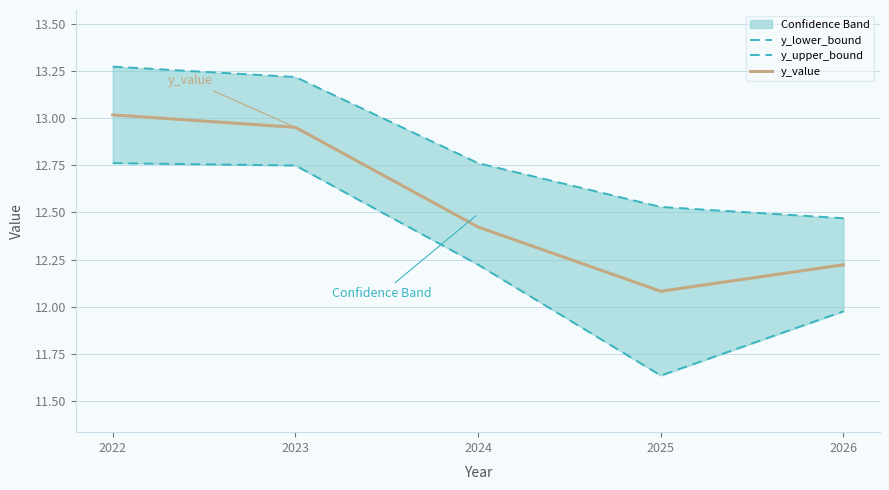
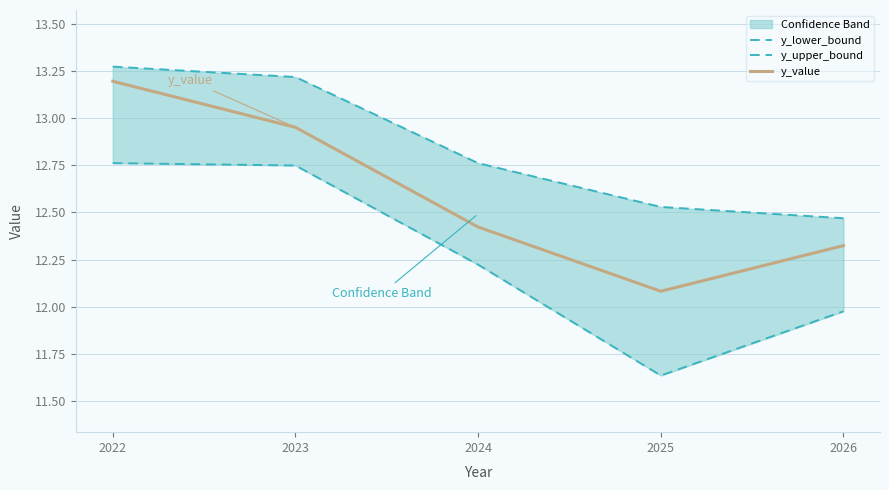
y_value, 2022: 13.02 -> 13.19
y_value, 2026: 12.22 -> 12.32
